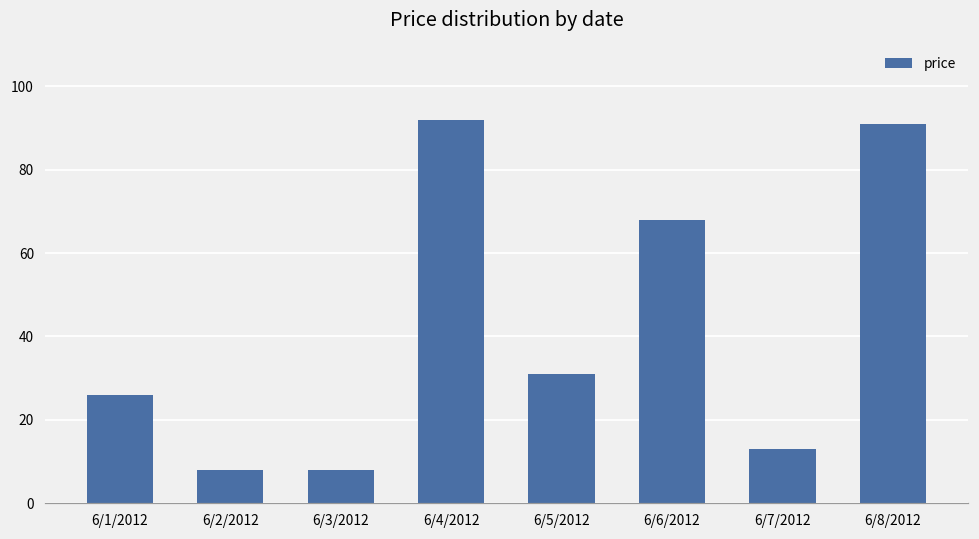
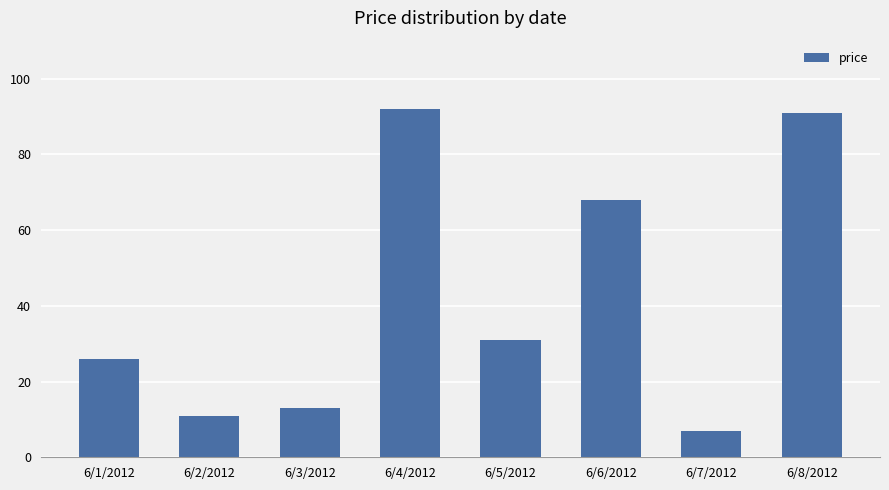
6/2/2012: 8 -> 11
6/3/2012: 8 -> 13
6/7/2012: 13 -> 7
